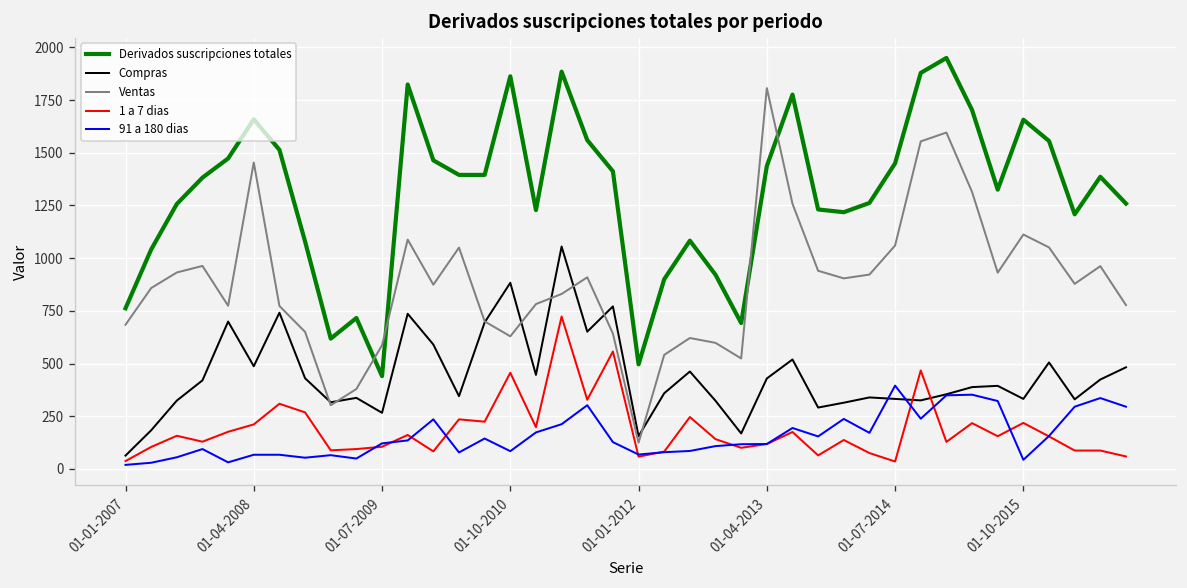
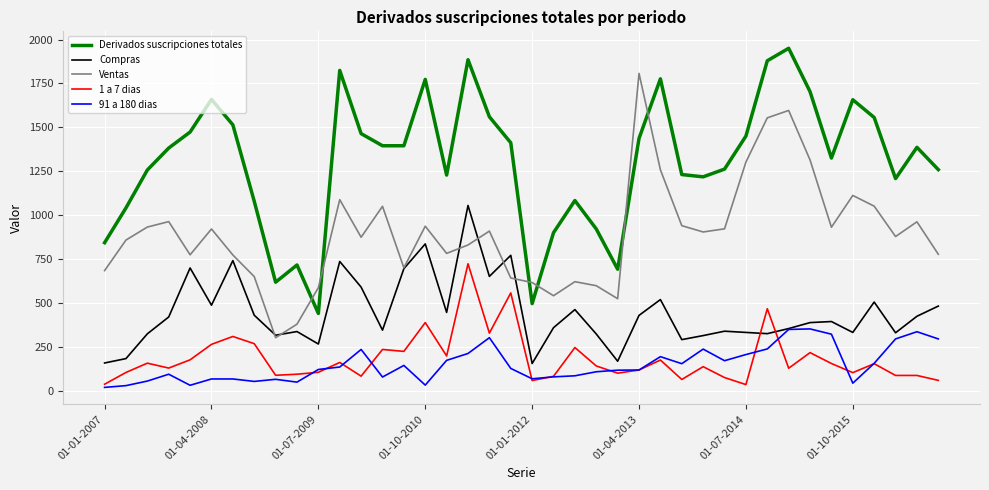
Derivados suscripciones totales, 01-01-2007: 760 -> 840
Compras, 01-01-2007: 60 -> 160
Ventas, 01-04-2008: 1450 -> 920
1 a 7 dias, 01-04-2008: 210 -> 260
Derivados suscripciones totales, 01-10-2010: 1860 -> 1770
Compras, 01-10-2010: 880 -> 840
Ventas, 01-10-2010: 630 -> 940
1 a 7 dias, 01-10-2010: 460 -> 390
91 a 180 dias, 01-10-2010: 80 -> 30
Ventas, 01-01-2012: 120 -> 620
Ventas, 01-07-2014: 1060 -> 1300
91 a 180 dias, 01-07-2014: 400 -> 210
1 a 7 dias, 01-10-2015: 220 -> 100
